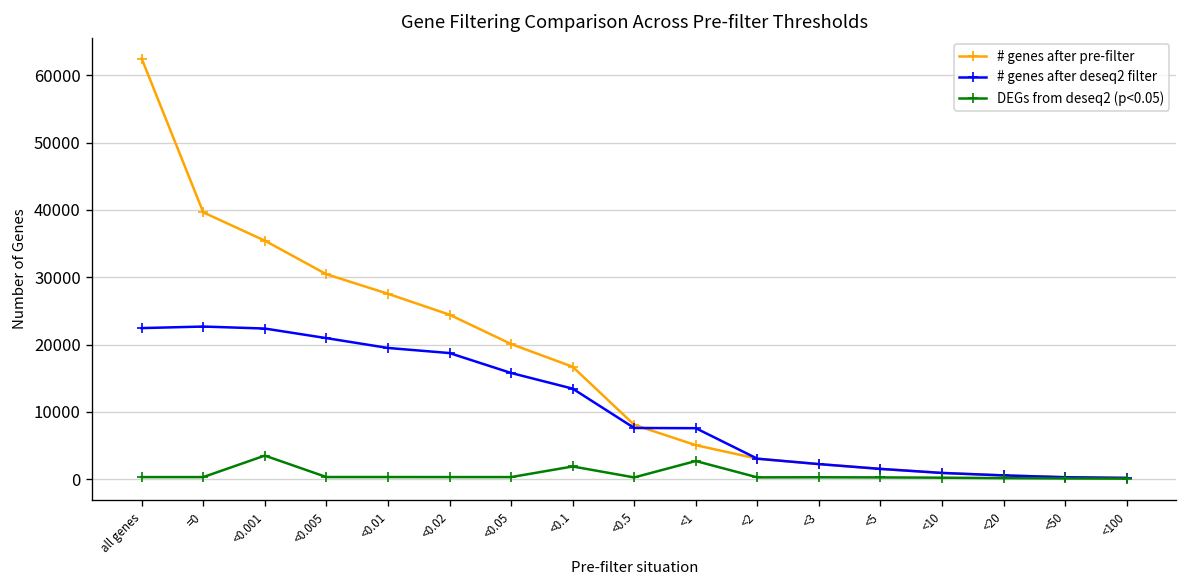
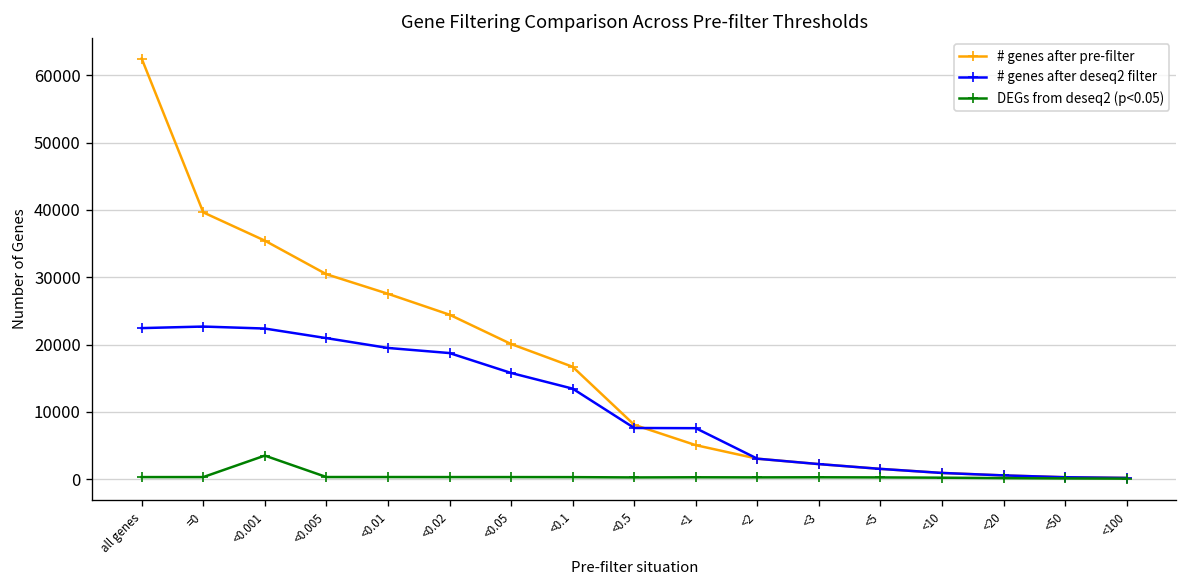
DEGs from deseq2 (p<0.05), <0.1: 2000 -> 0
DEGs from deseq2 (p<0.05), <1: 3000 -> 0
